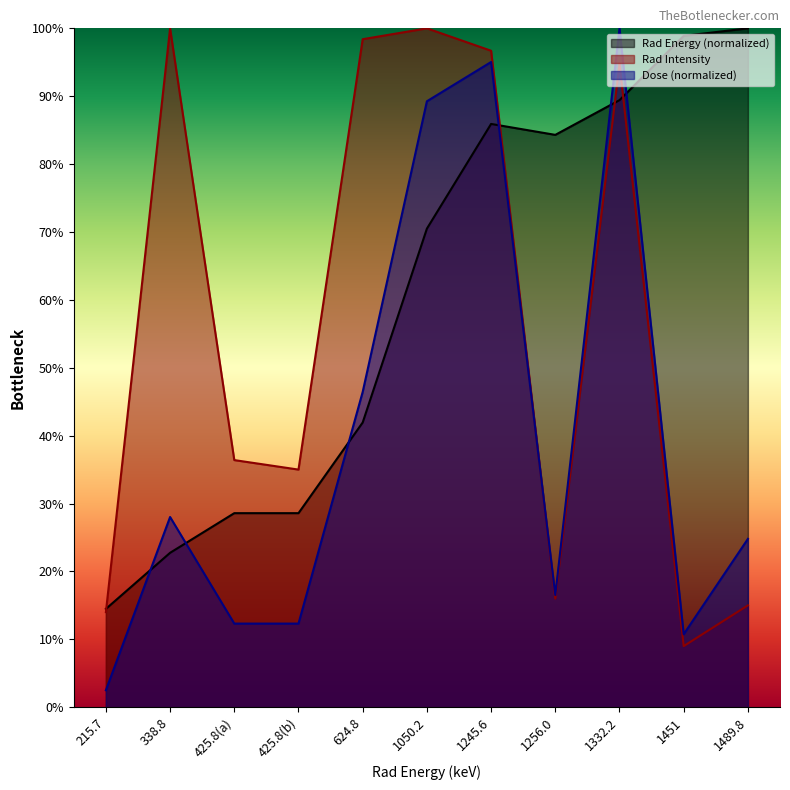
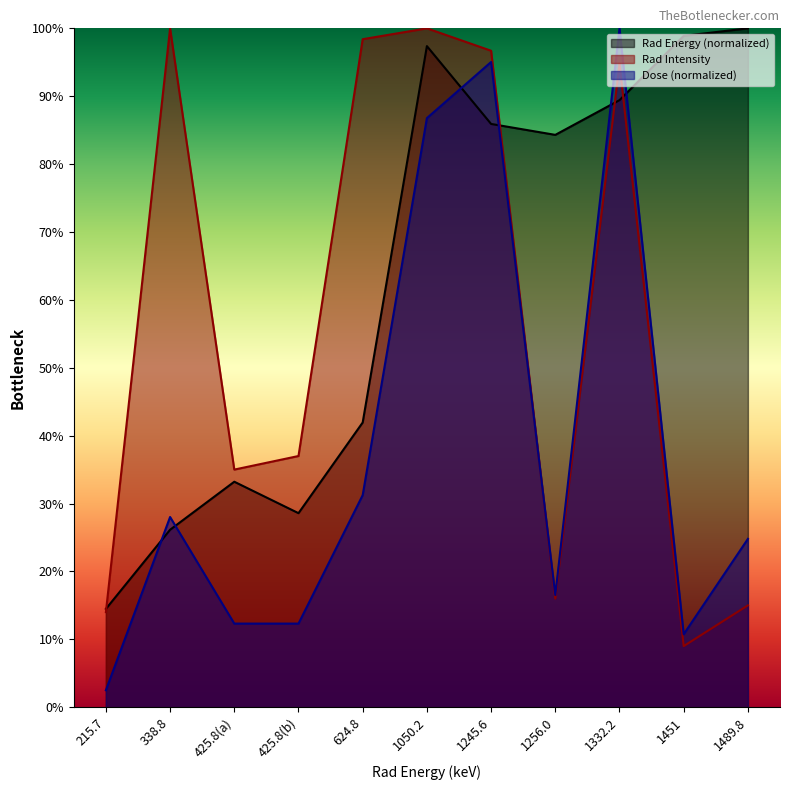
Rad Energy (normalized), 338.8: 23% -> 26%
Rad Energy (normalized), 425.8(a): 29% -> 33%
Rad Intensity, 425.8(a): 36% -> 35%
Rad Intensity, 425.8(b): 35% -> 37%
Dose (normalized), 624.8: 46% -> 31%
Rad Energy (normalized), 1050.2: 70% -> 97%
Dose (normalized), 1050.2: 89% -> 87%
